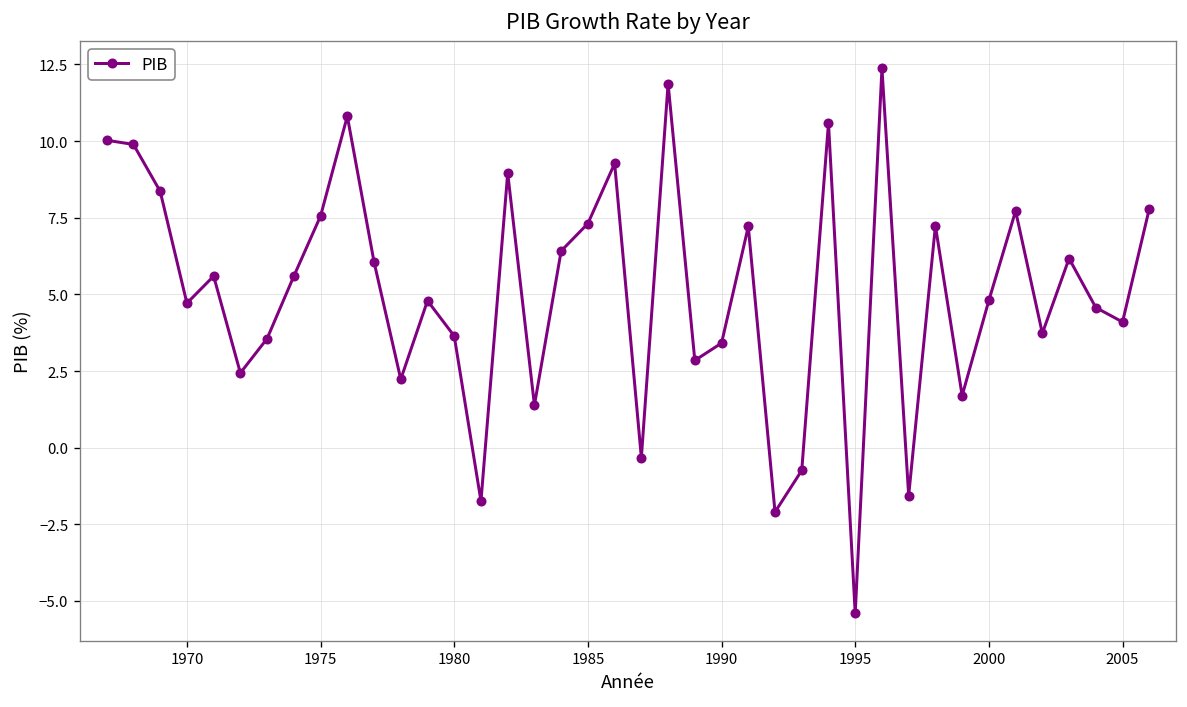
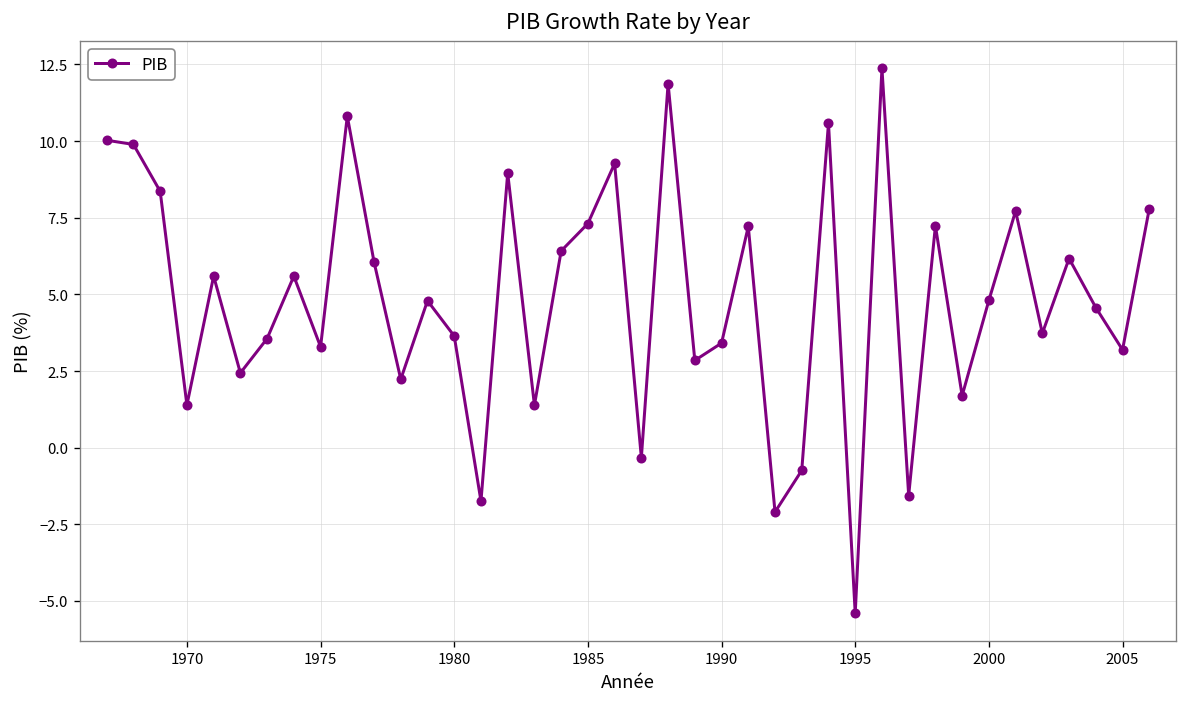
1970: 4.7 -> 1.4
1975: 7.6 -> 3.3
2005: 4.1 -> 3.2
